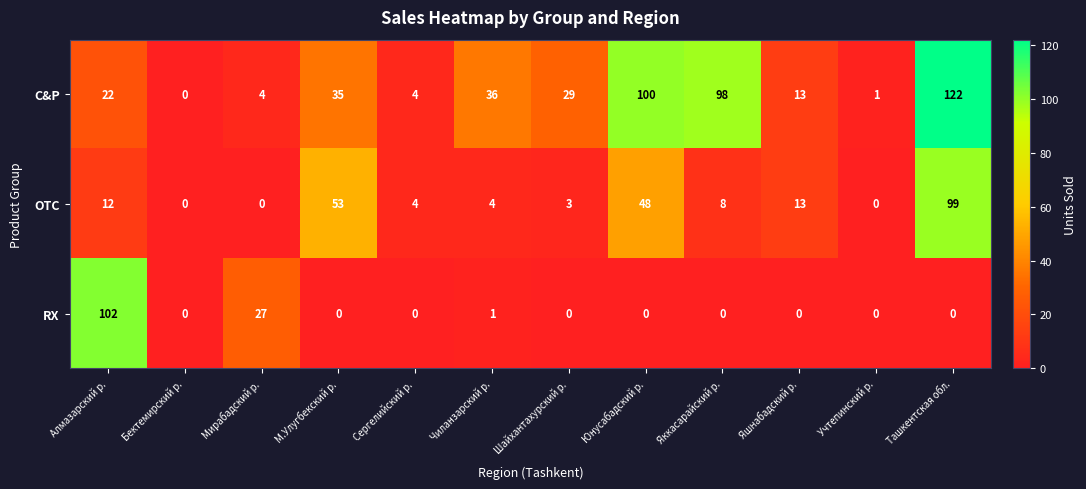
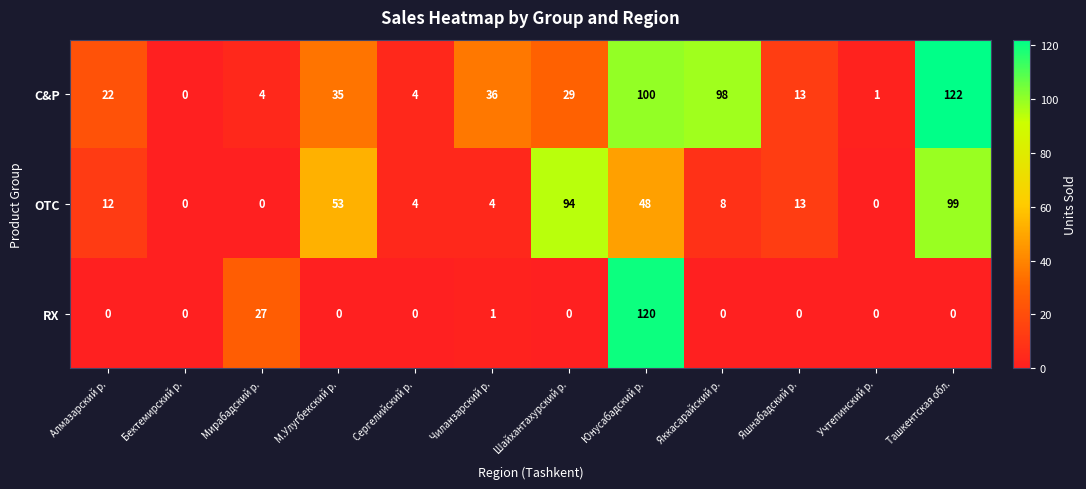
OTC, Шайхантахурский р.: 3 -> 94
RX, Алмазарский р.: 102 -> 0
RX, Юнусабадский р.: 0 -> 120
